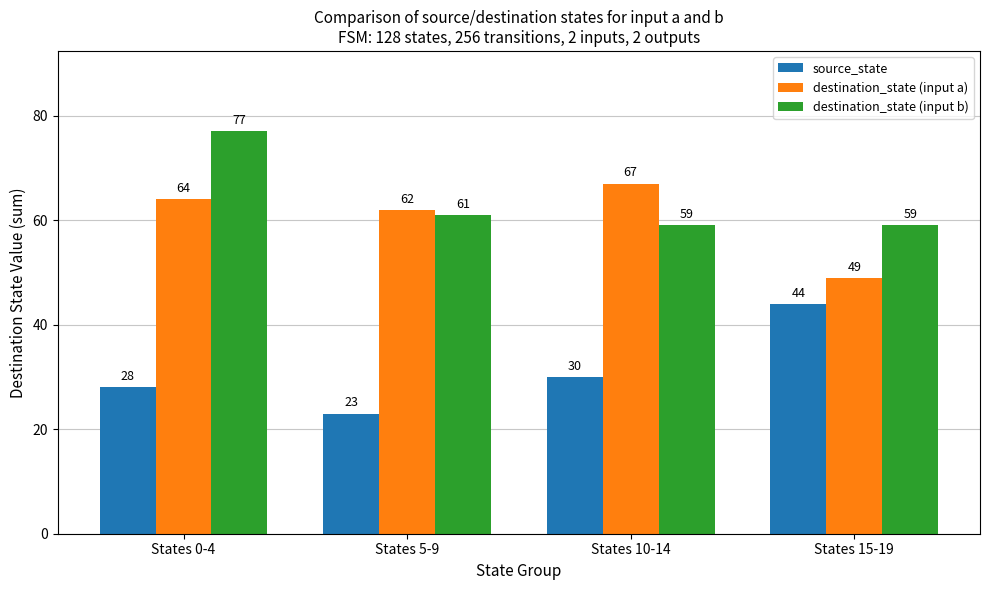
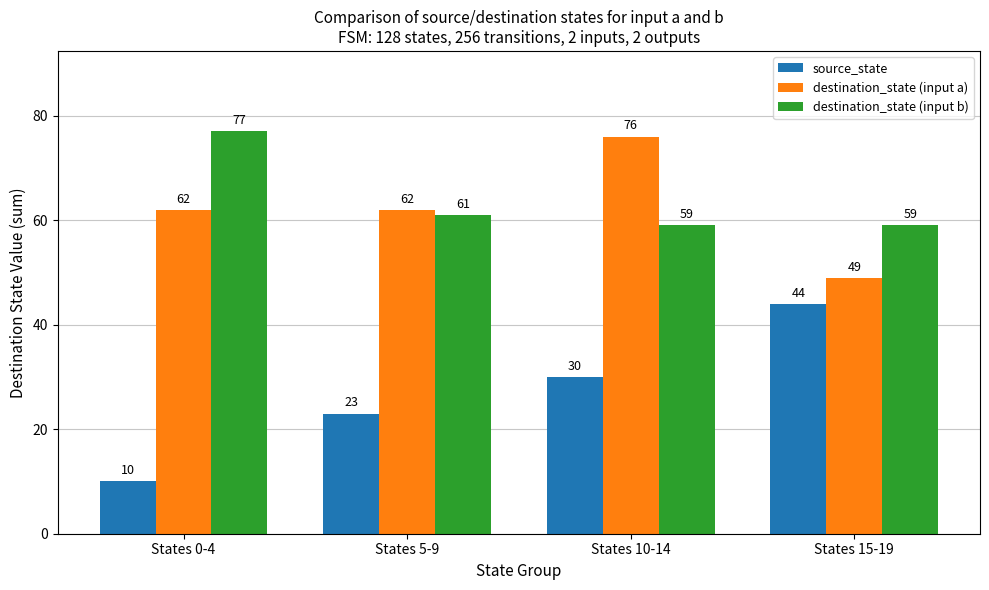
source_state, States 0-4: 28 -> 10
destination_state (input a), States 0-4: 64 -> 62
destination_state (input a), States 10-14: 67 -> 76
